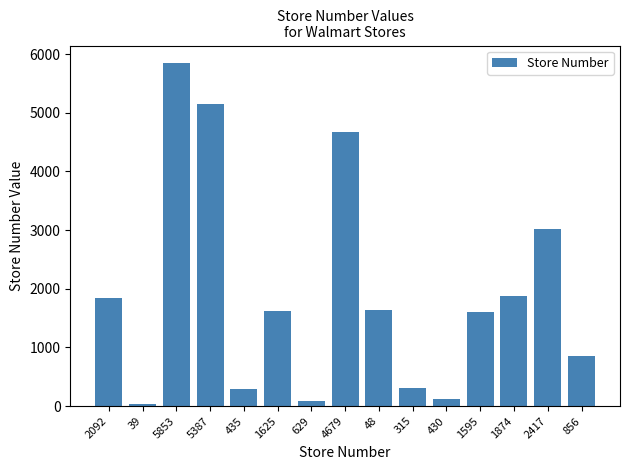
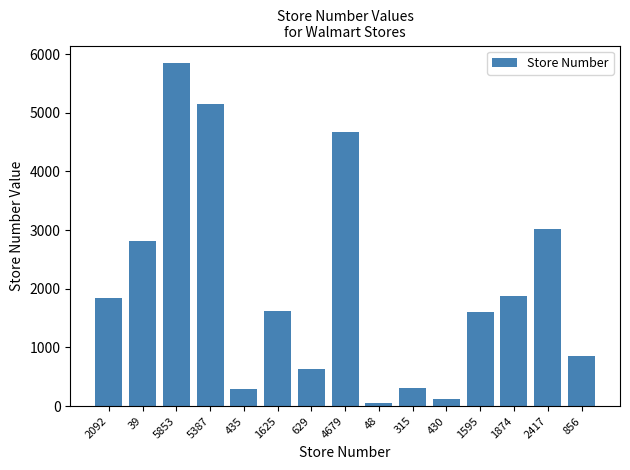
39: 0 -> 2800
629: 100 -> 600
48: 1600 -> 0
